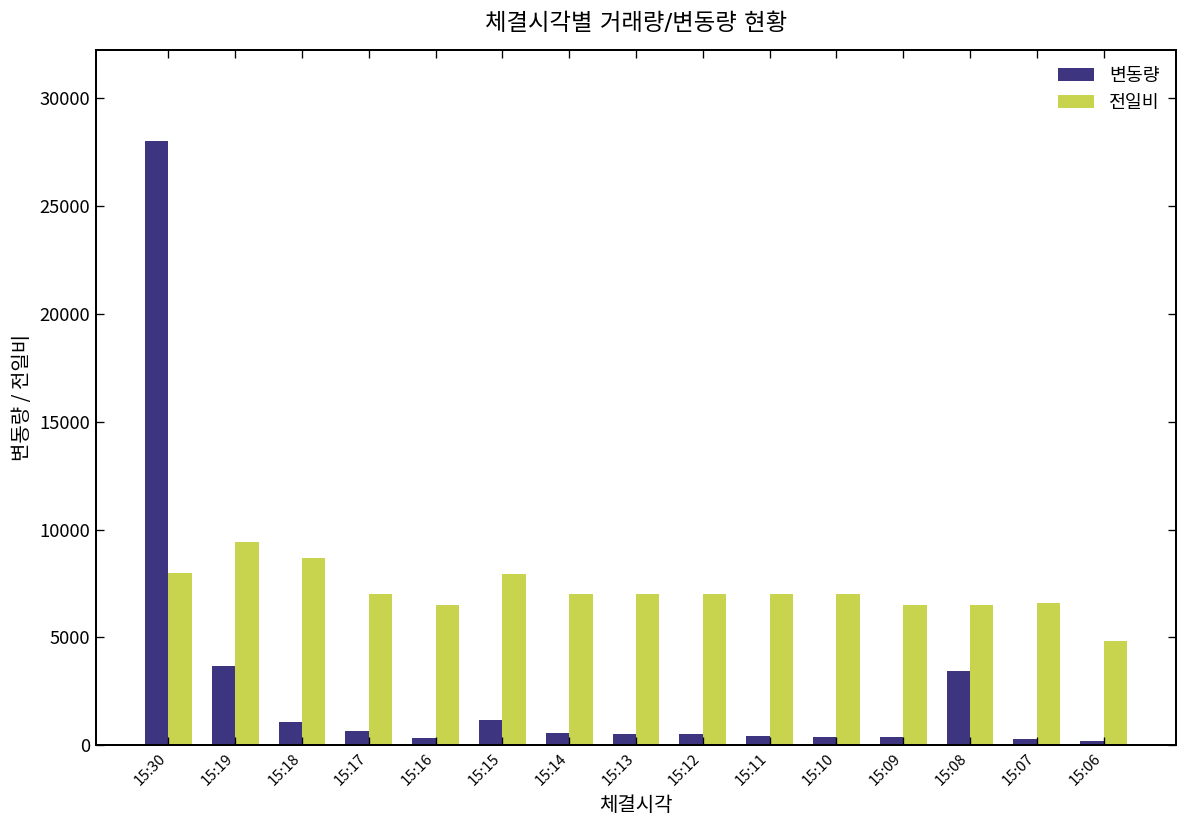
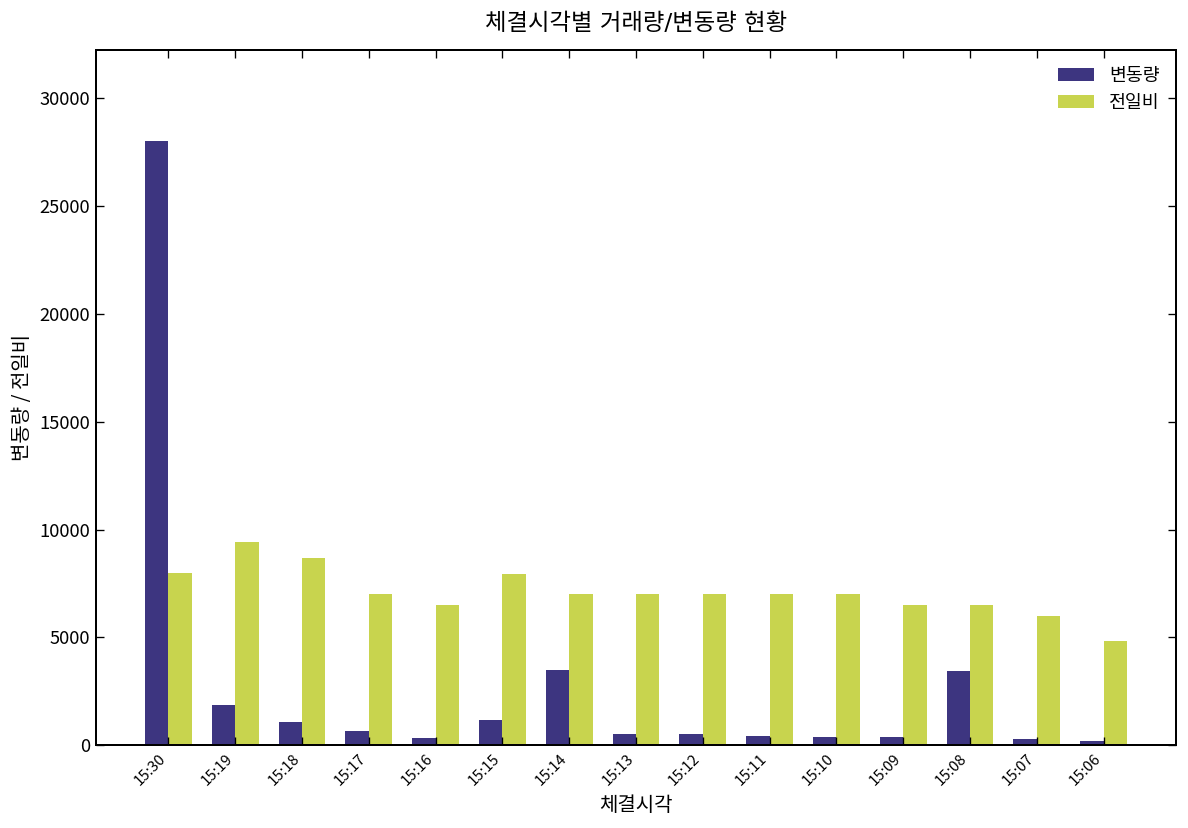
변동량, 15:19: 3700 -> 1900
변동량, 15:14: 600 -> 3500
전일비, 15:07: 6600 -> 6000
